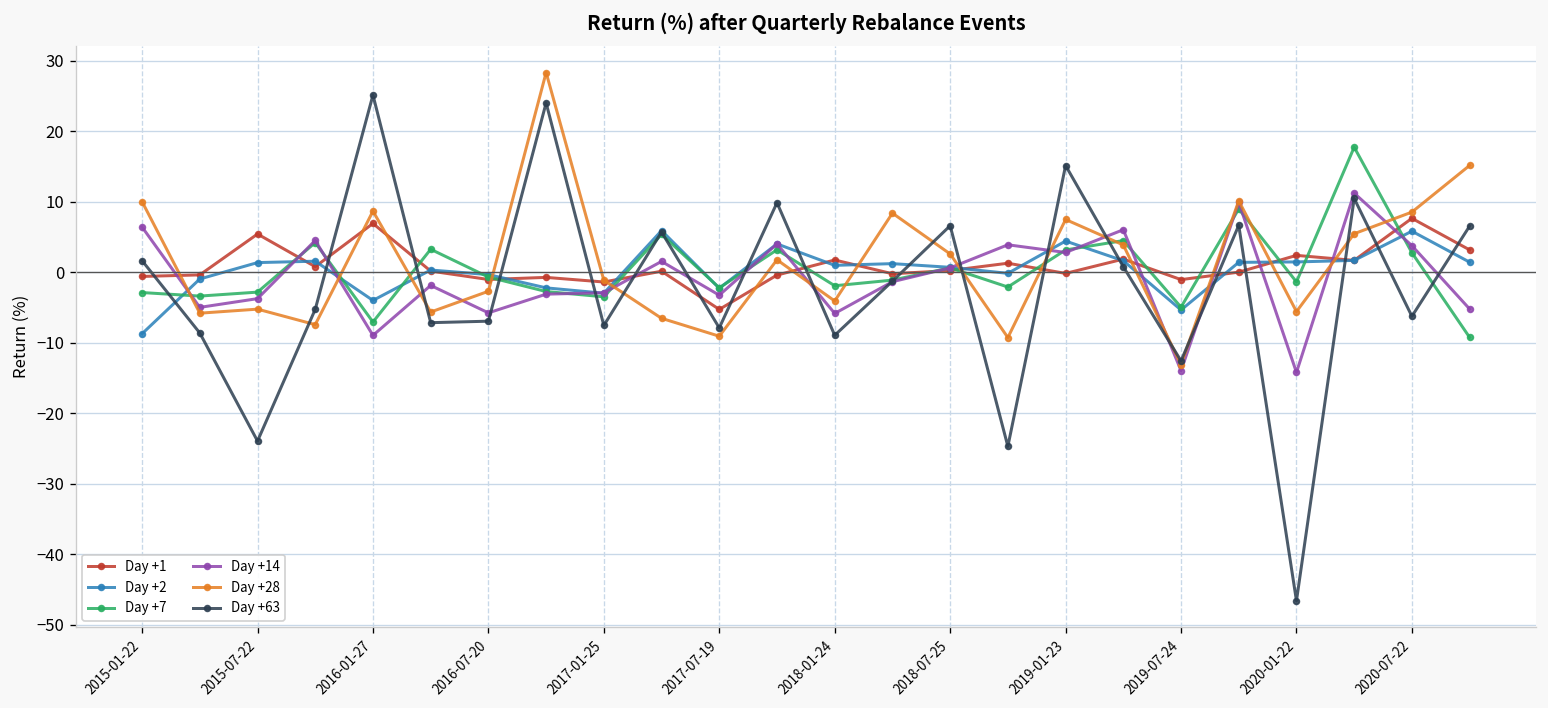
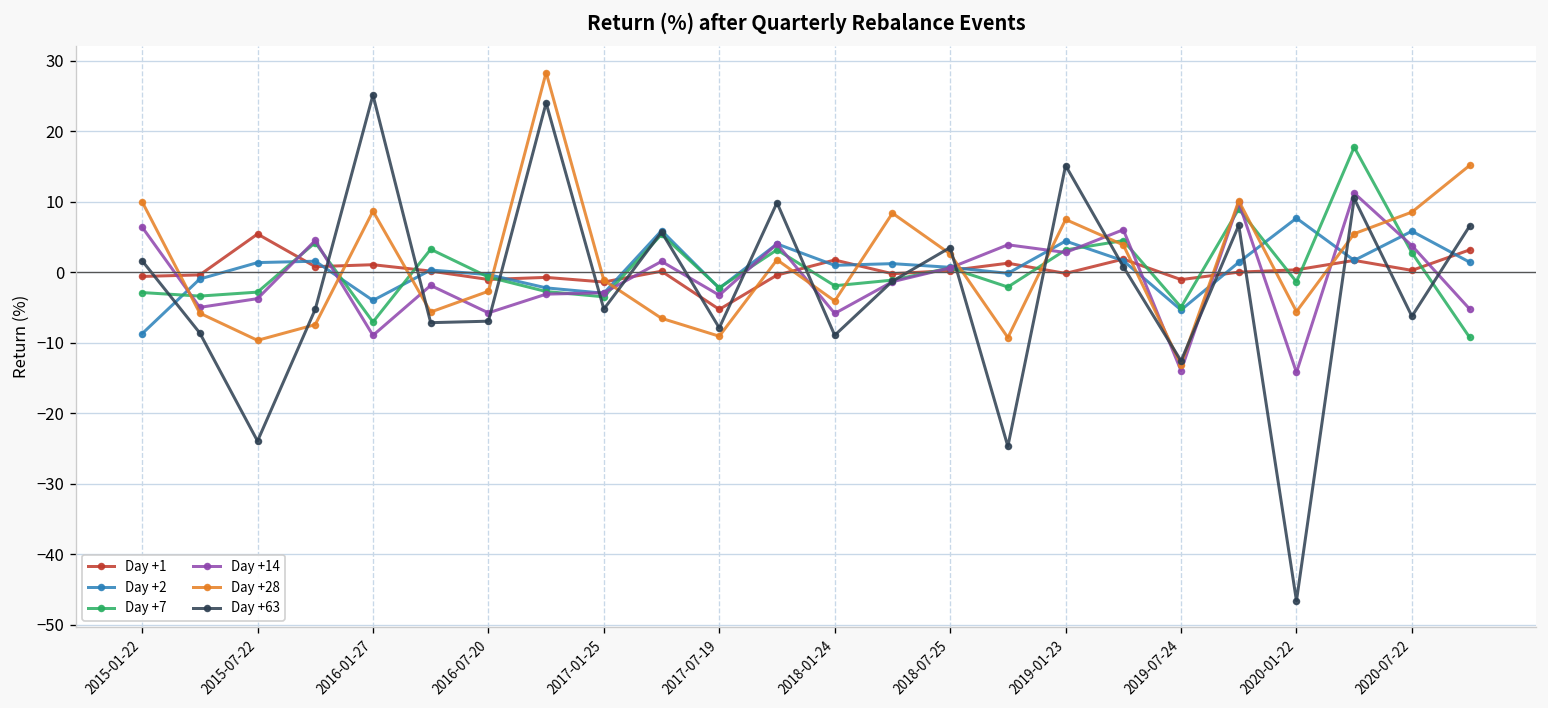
Day +28, 2015-07-22: -5 -> -10
Day +1, 2016-01-27: 7 -> 1
Day +63, 2017-01-25: -8 -> -5
Day +63, 2018-07-25: 7 -> 3
Day +1, 2020-01-22: 2 -> 0
Day +2, 2020-01-22: 1 -> 8
Day +1, 2020-07-22: 8 -> 0
